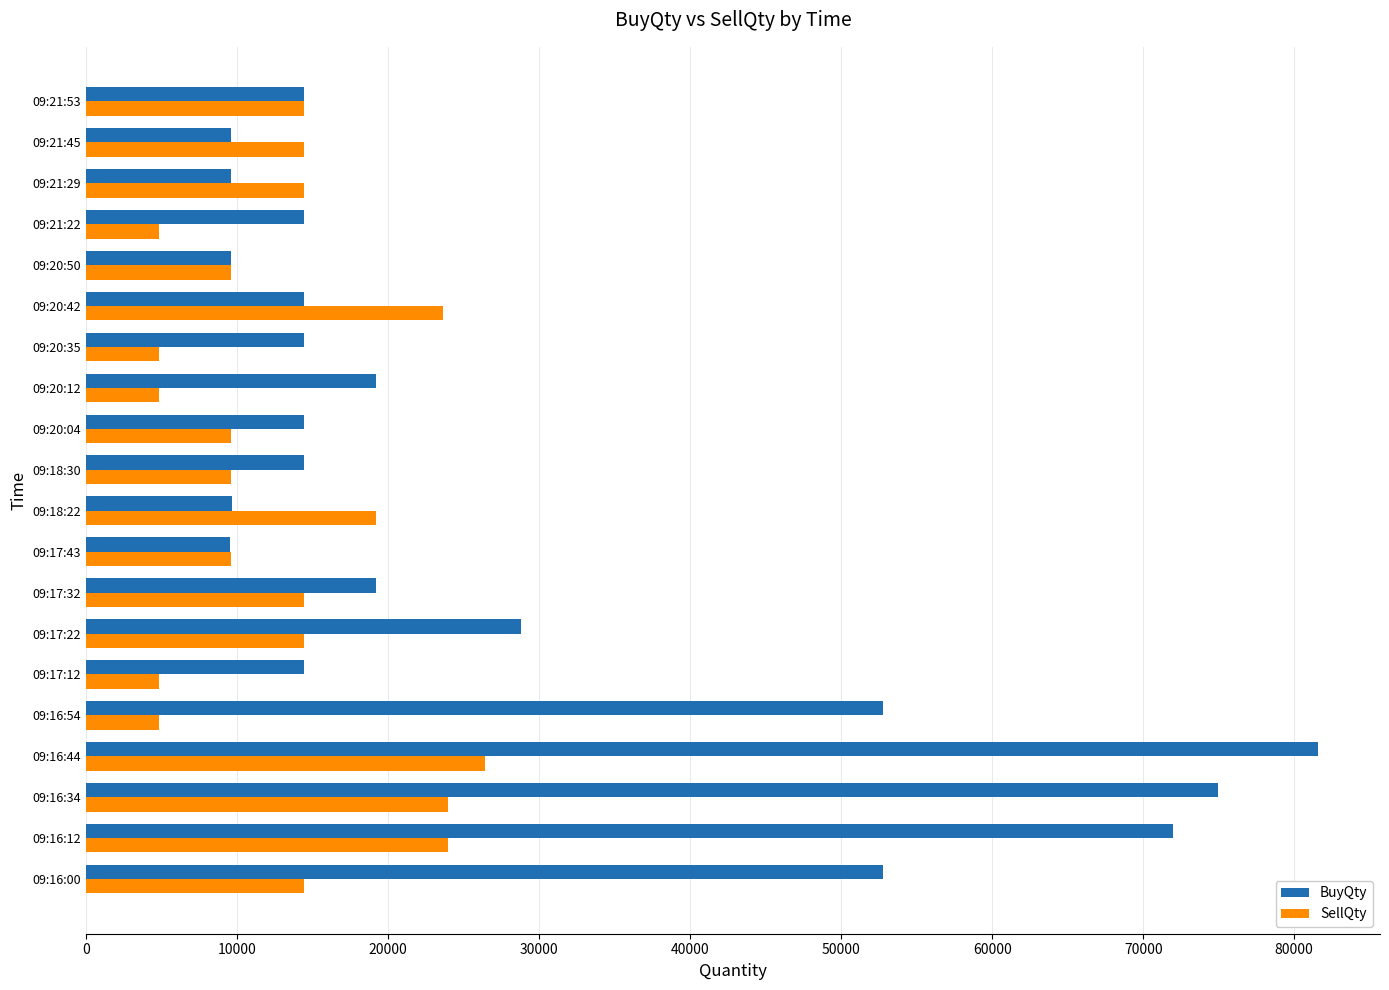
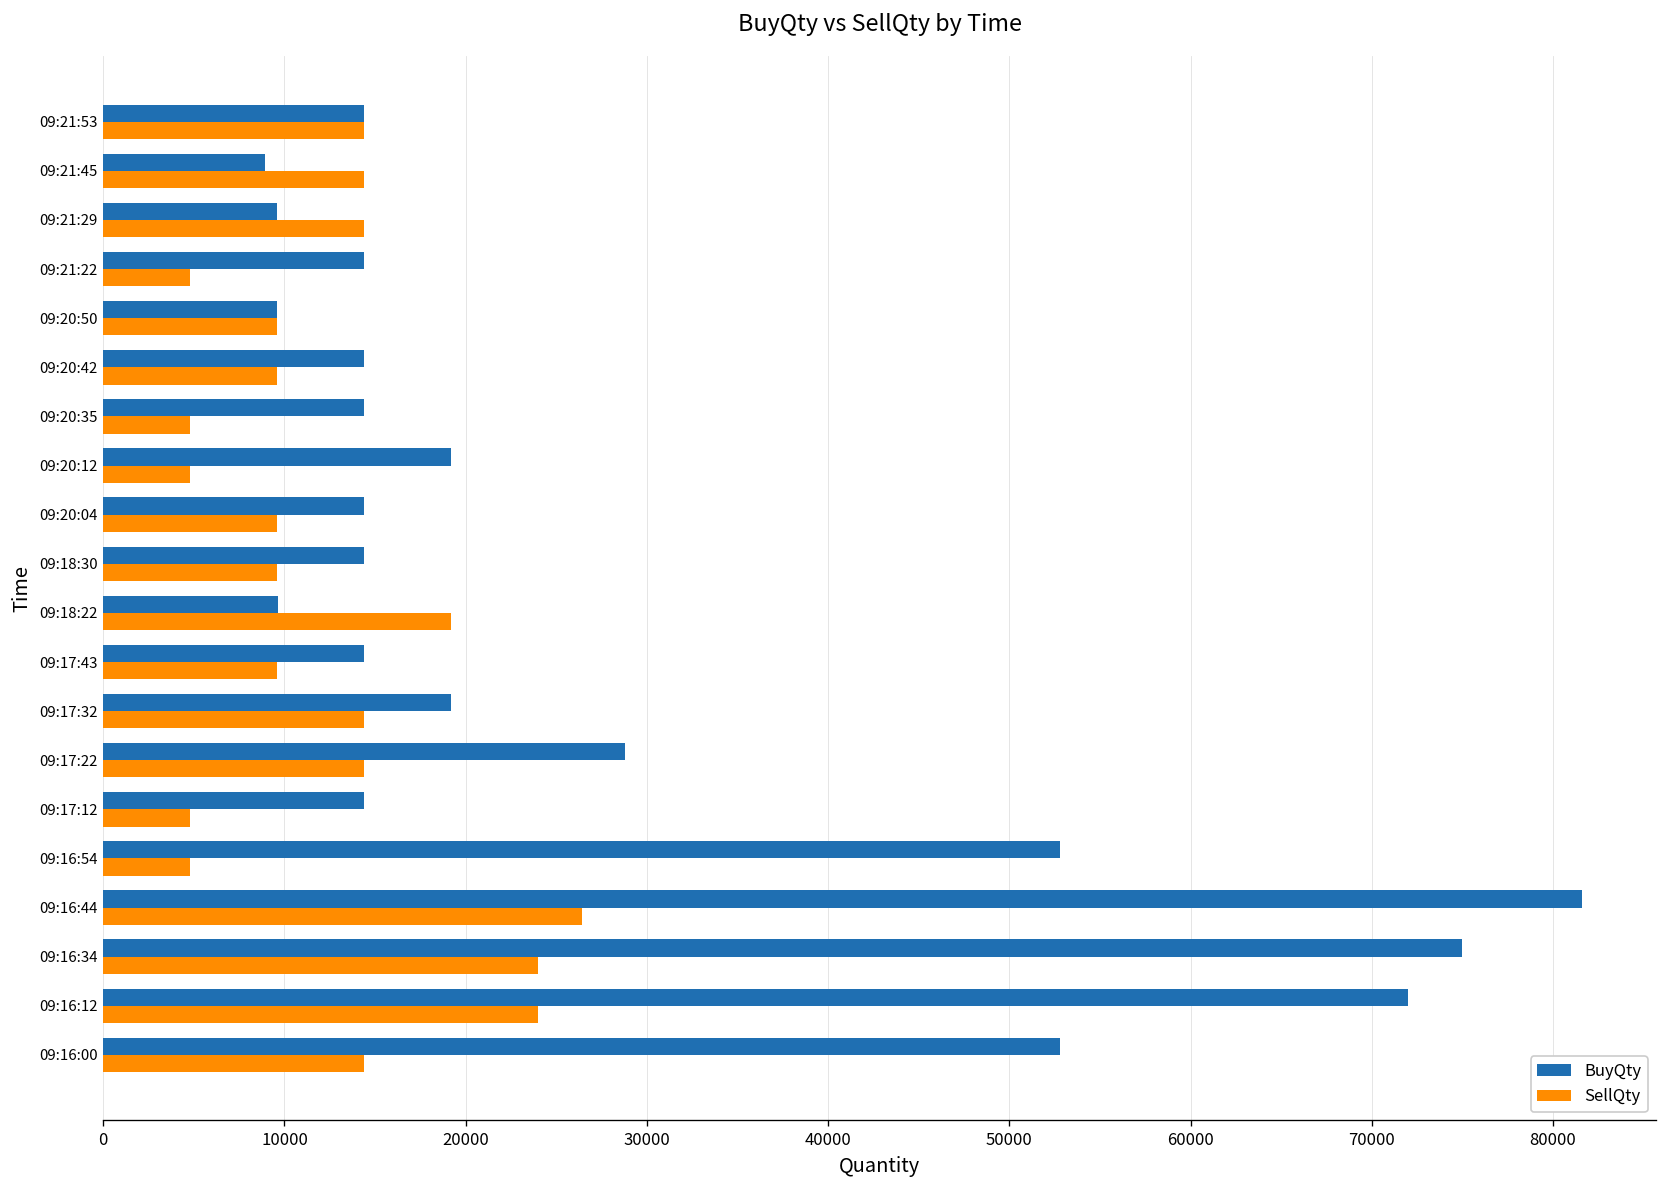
BuyQty, 09:21:45: 9600 -> 8900
SellQty, 09:20:42: 23600 -> 9600
BuyQty, 09:17:43: 9500 -> 14400
